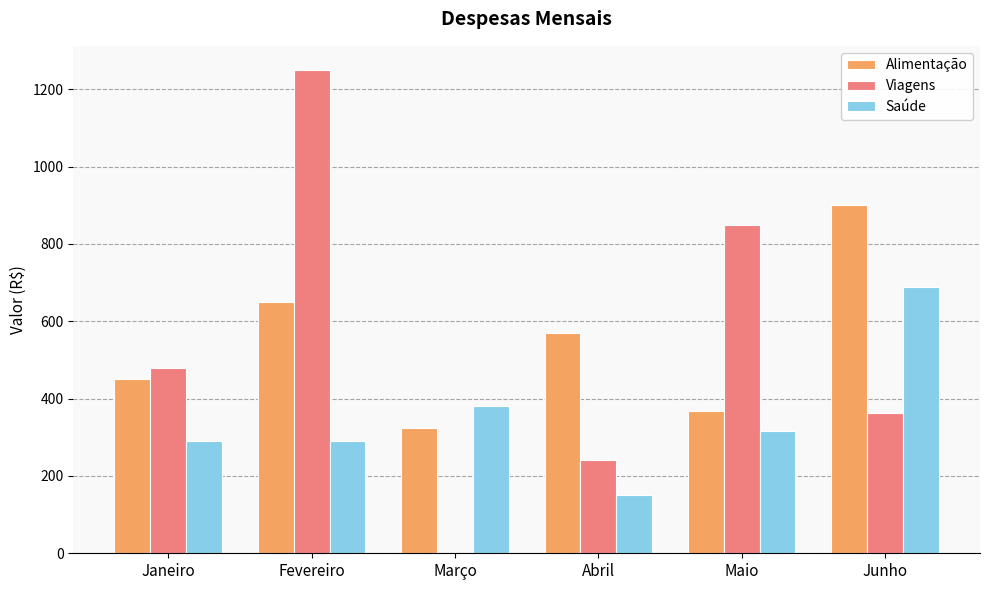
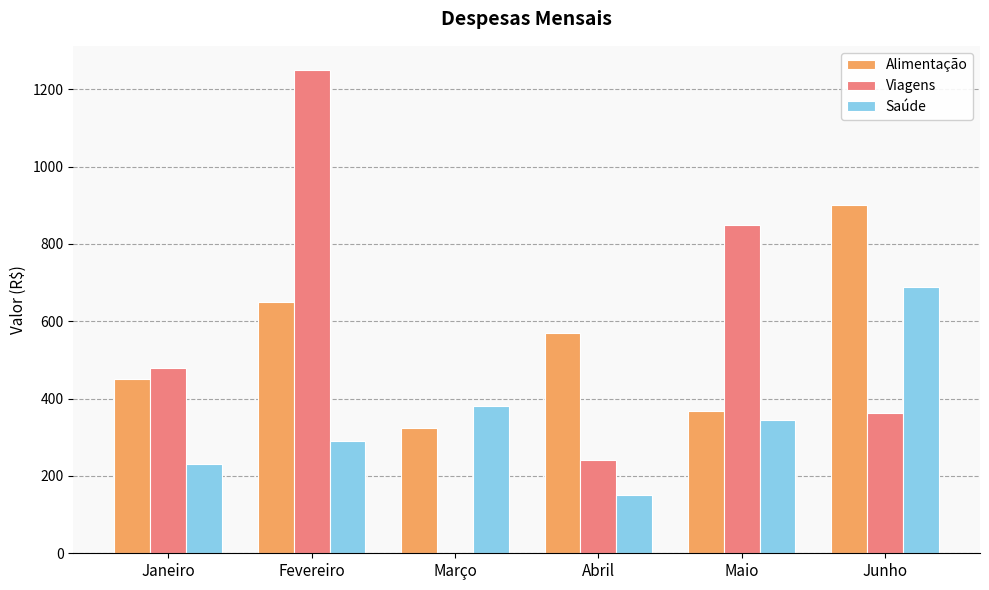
Saúde, Janeiro: 290 -> 230
Saúde, Maio: 320 -> 350
